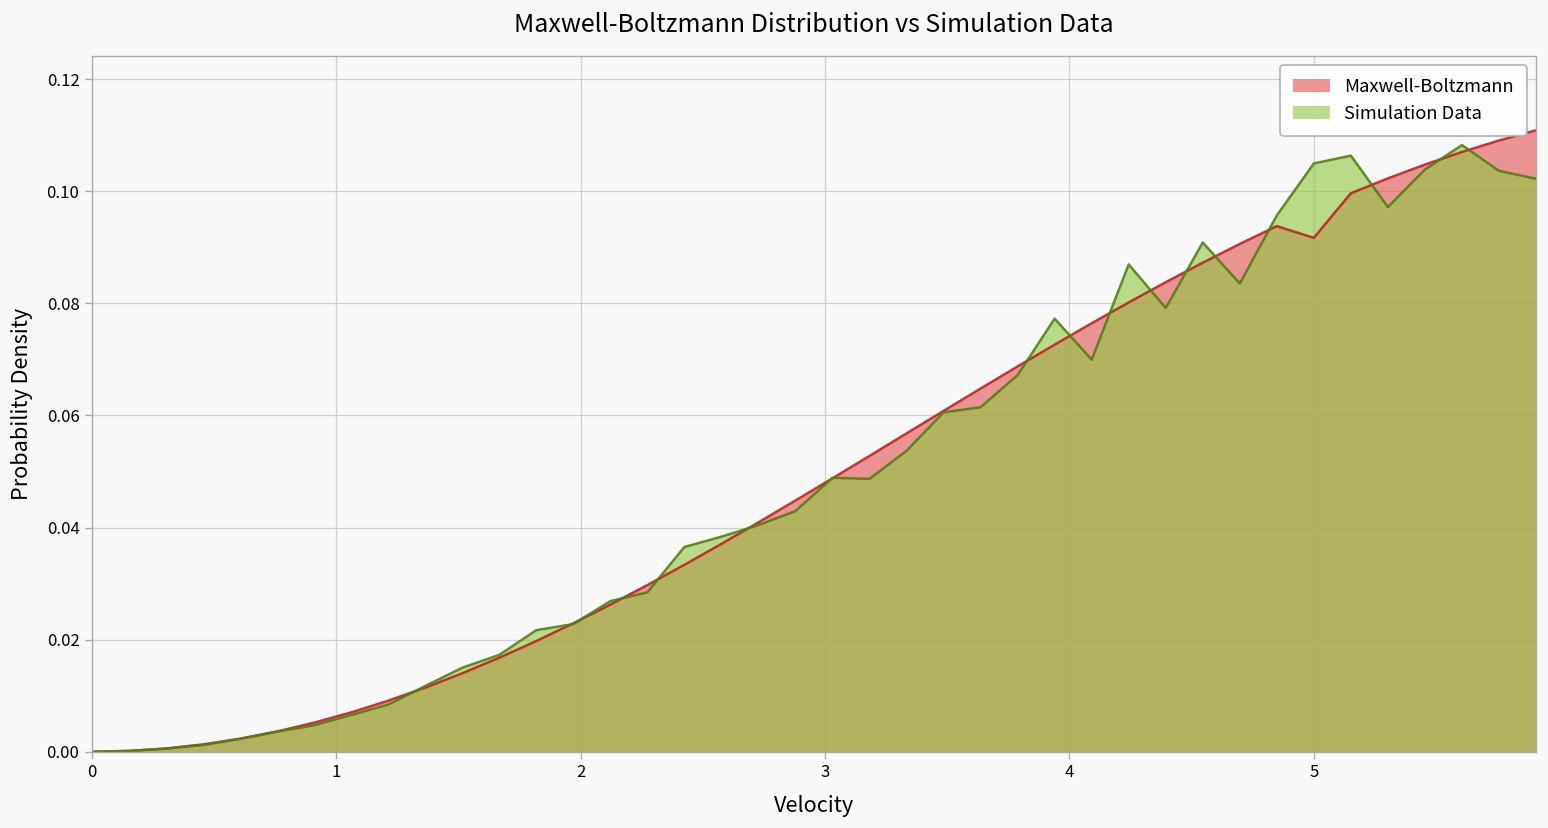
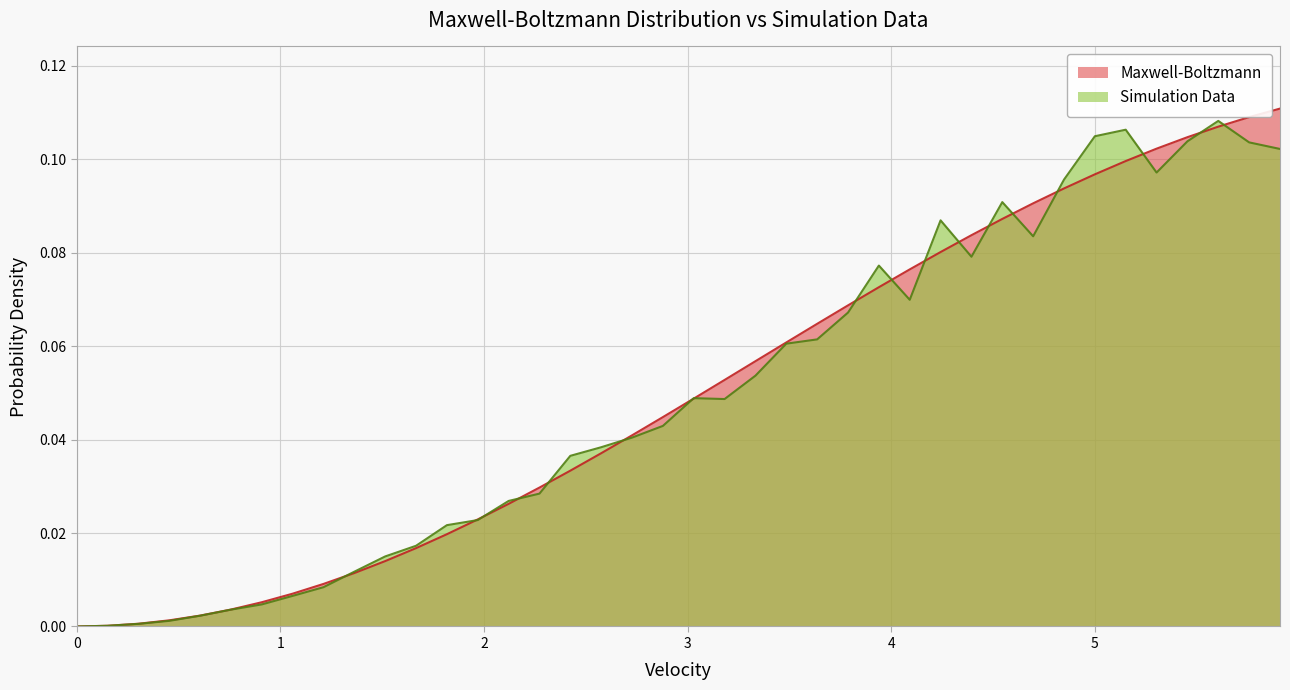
Maxwell-Boltzmann, 5: 0.092 -> 0.097
